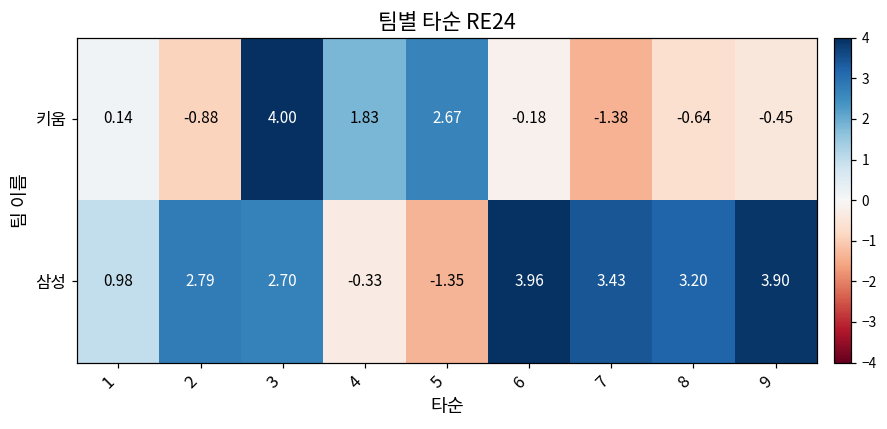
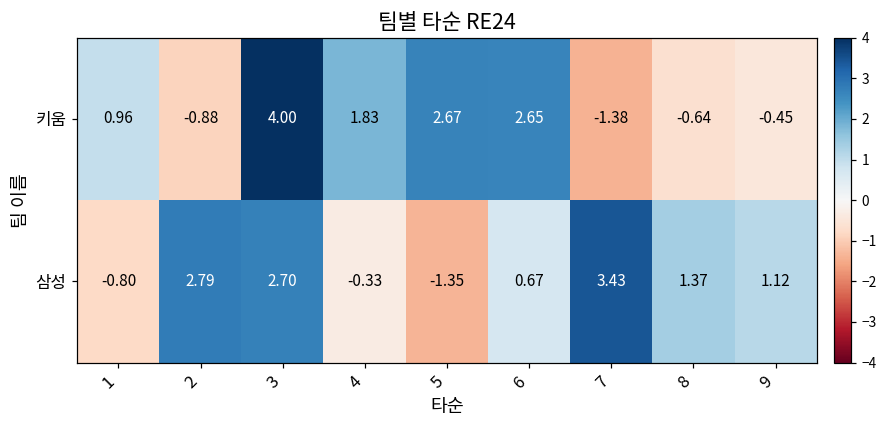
키움, 1: 0.14 -> 0.96
키움, 6: -0.18 -> 2.65
삼성, 1: 0.98 -> -0.80
삼성, 6: 3.96 -> 0.67
삼성, 8: 3.20 -> 1.37
삼성, 9: 3.90 -> 1.12
